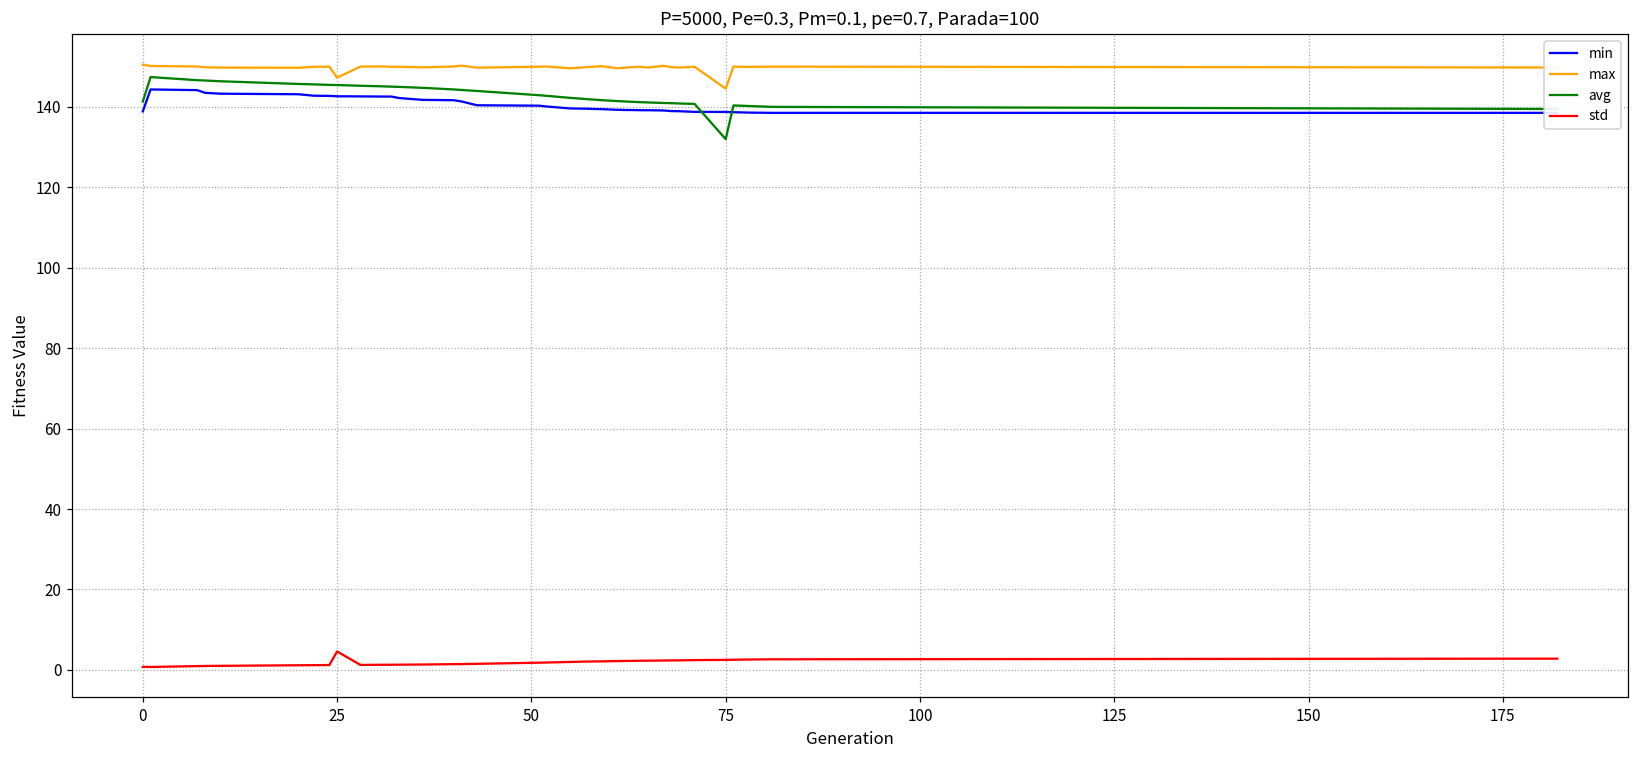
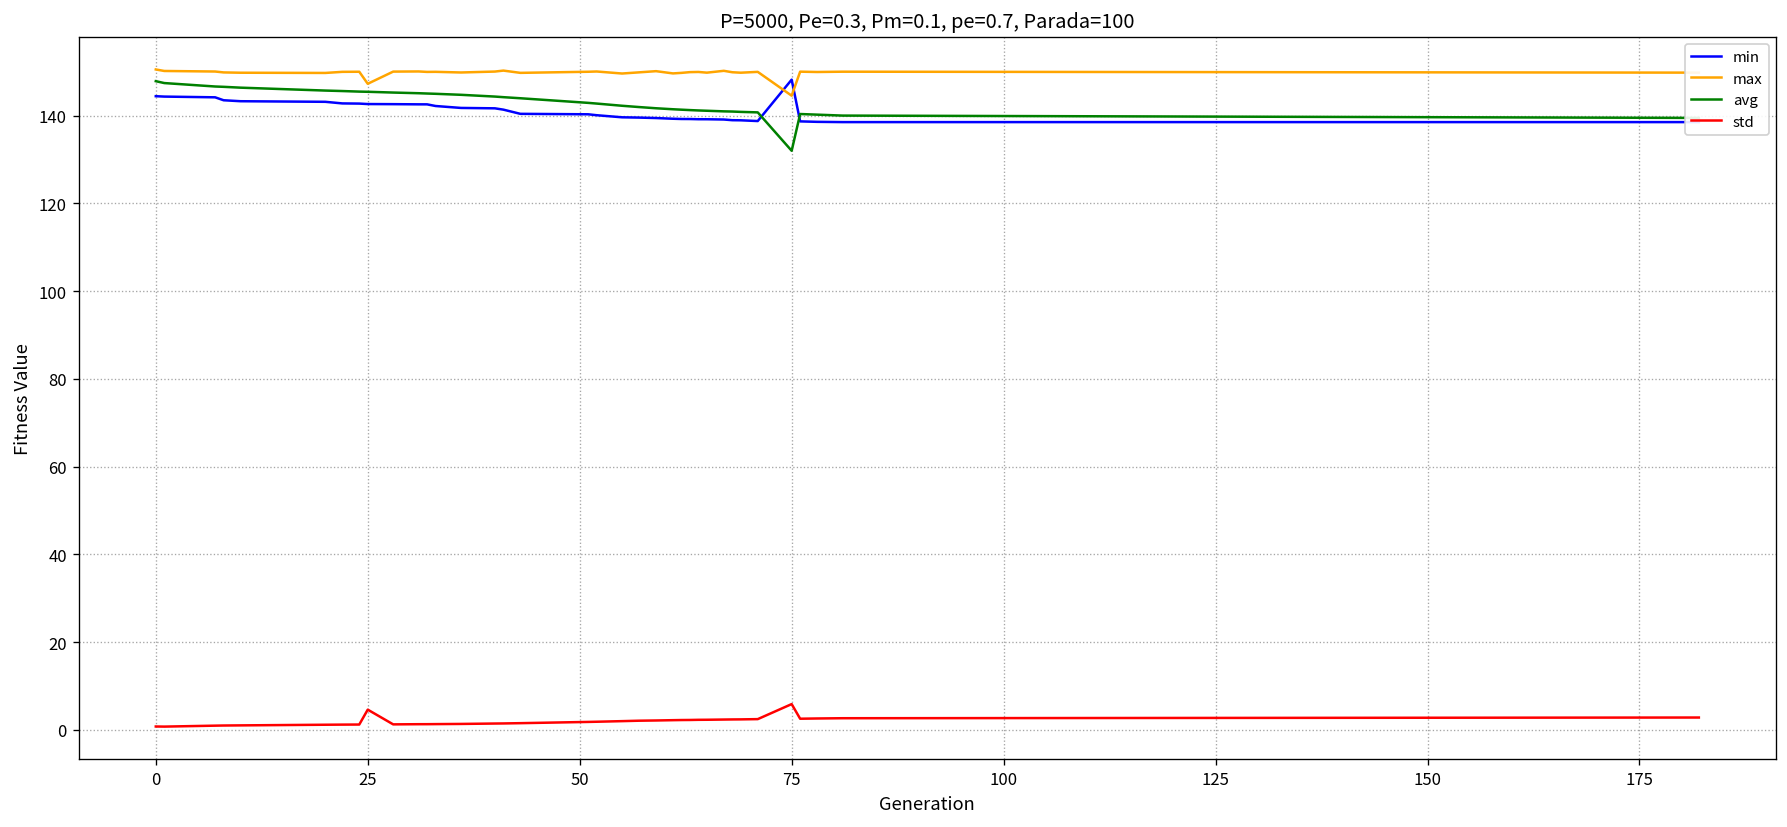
min, 0: 139 -> 144
avg, 0: 141 -> 148
min, 75: 139 -> 148
std, 75: 3 -> 6
